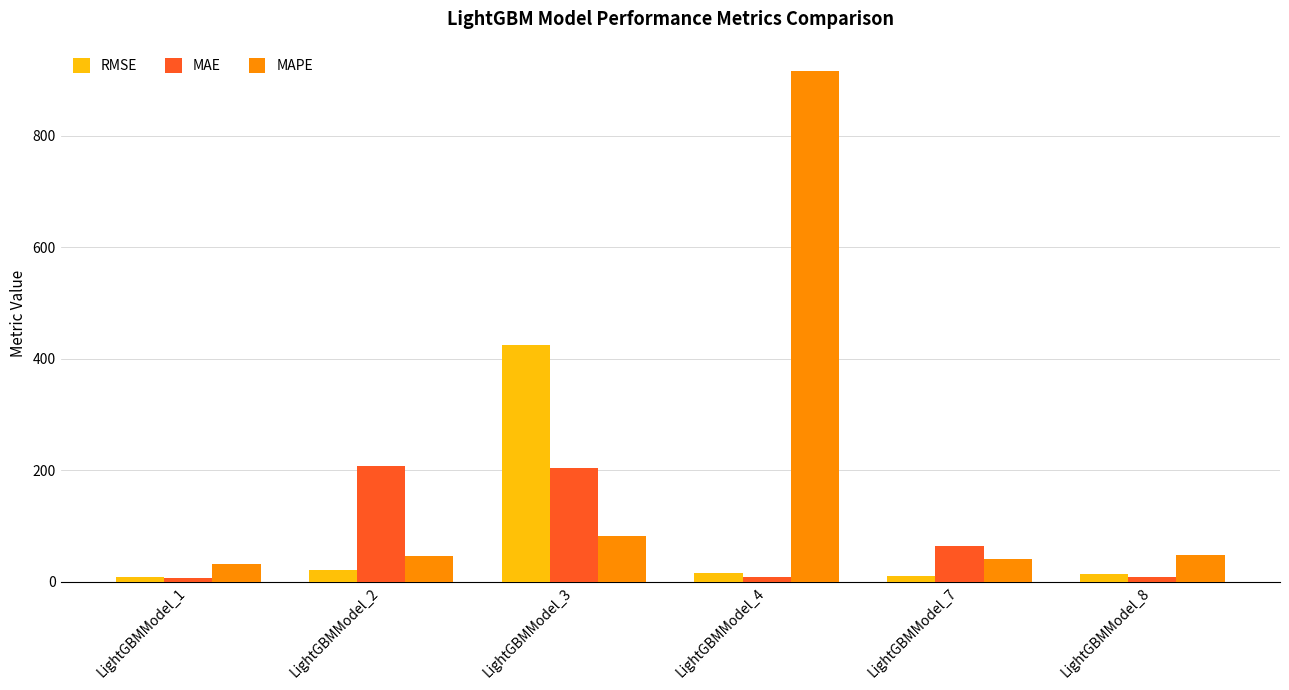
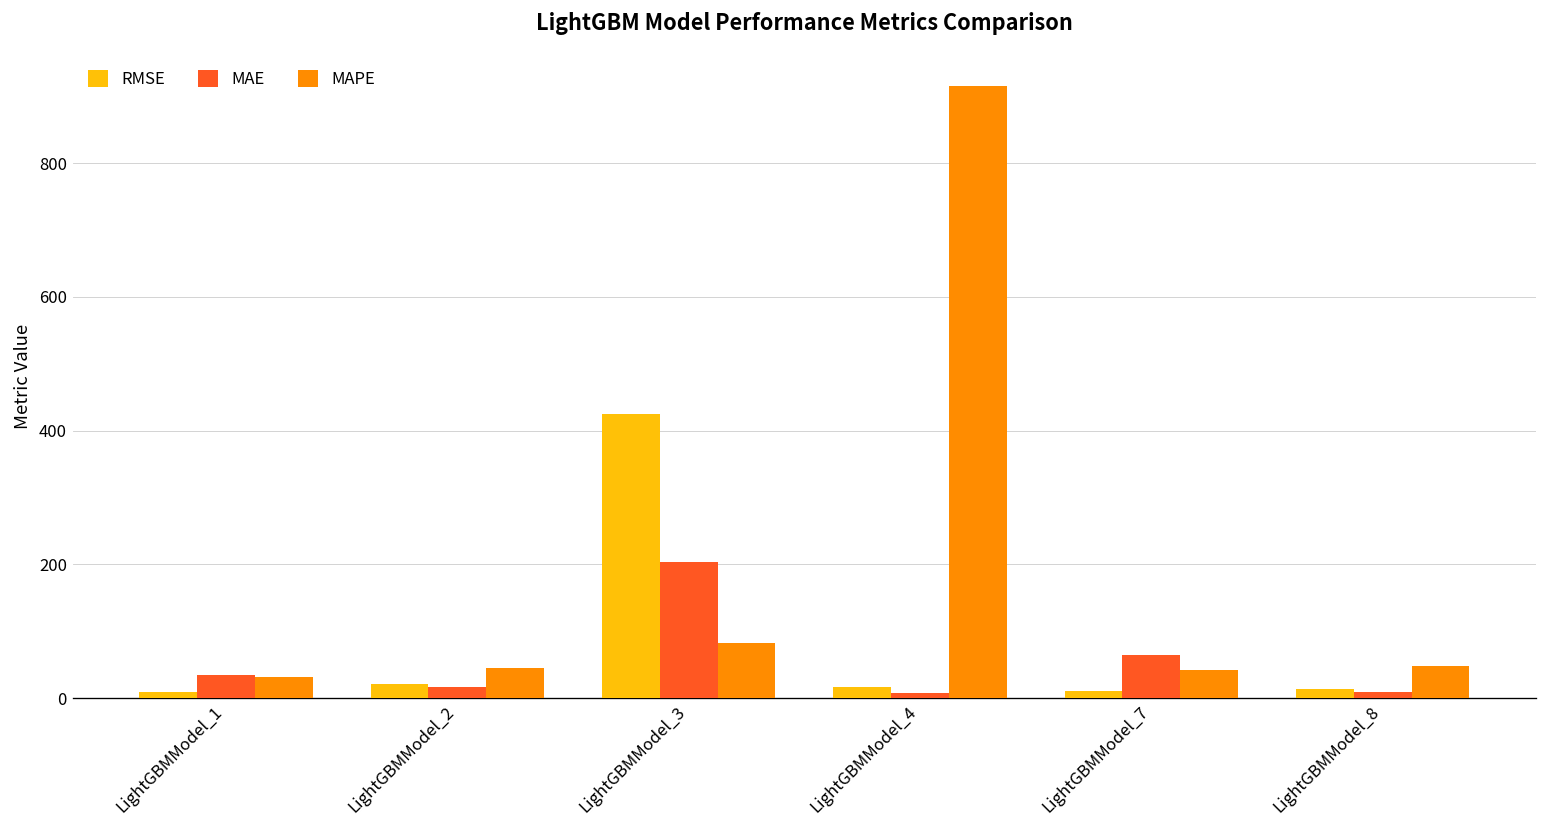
MAE, LightGBMModel_1: 10 -> 30
MAE, LightGBMModel_2: 210 -> 20
